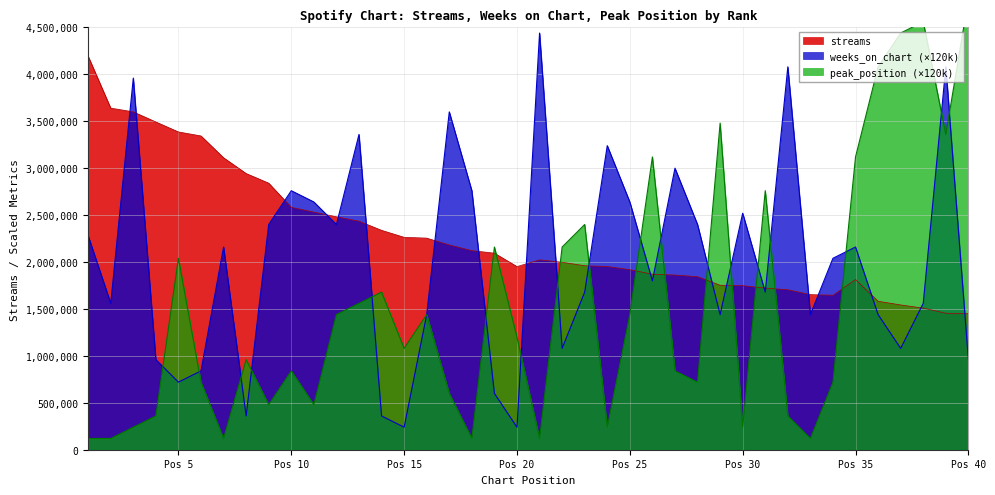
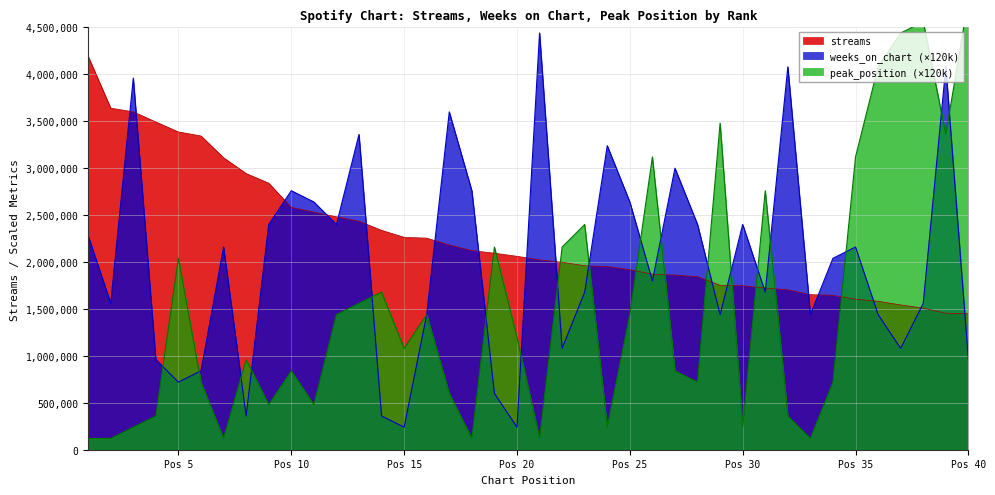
streams, Pos 20: 2,000,000 -> 2,100,000
weeks_on_chart (×120k), Pos 30: 2,500,000 -> 2,400,000
streams, Pos 35: 1,800,000 -> 1,600,000
